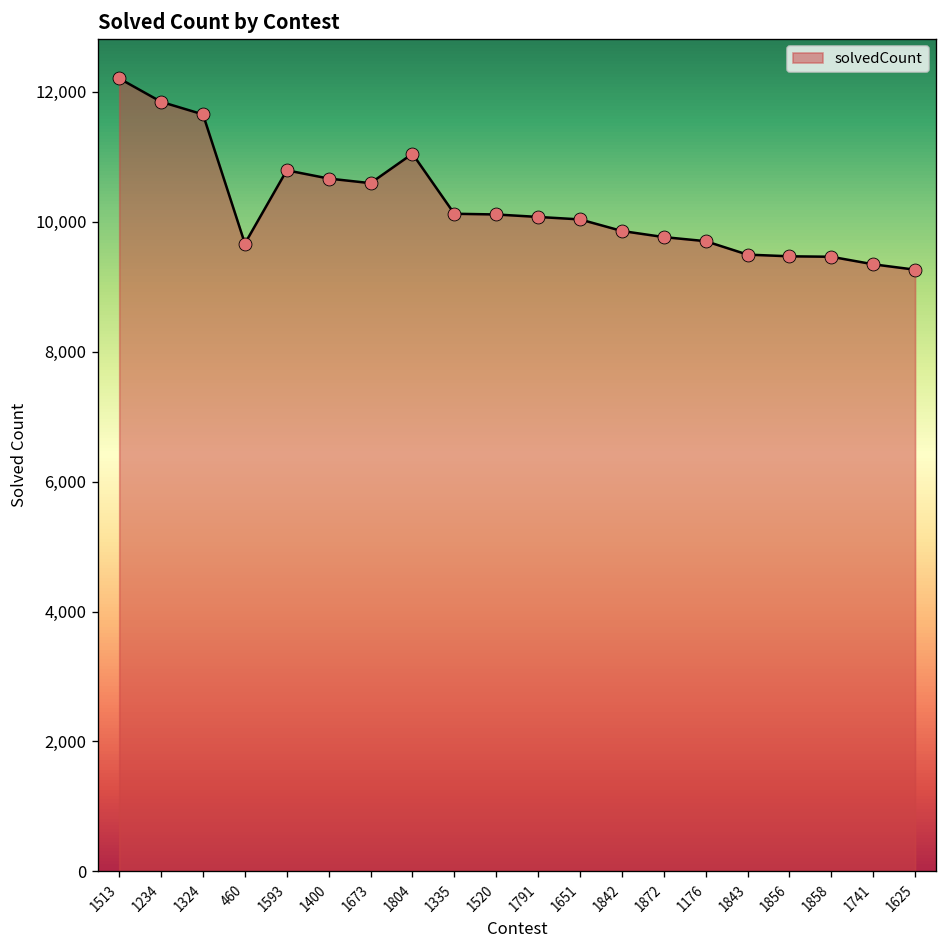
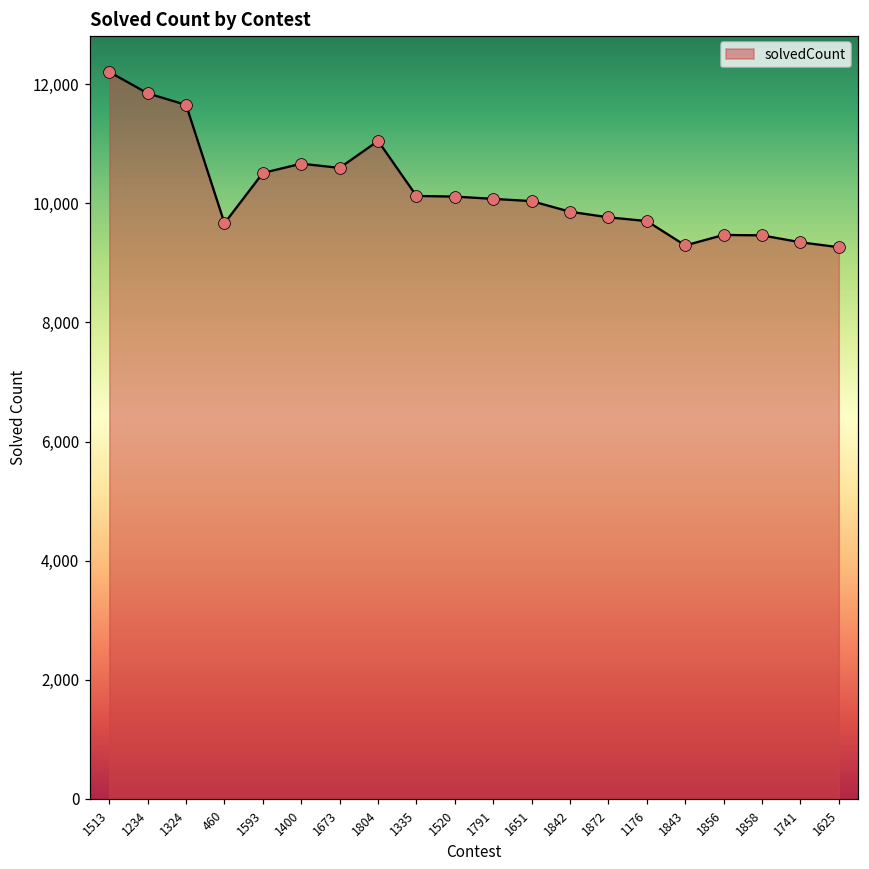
1593: 10,800 -> 10,500
1843: 9,500 -> 9,300
